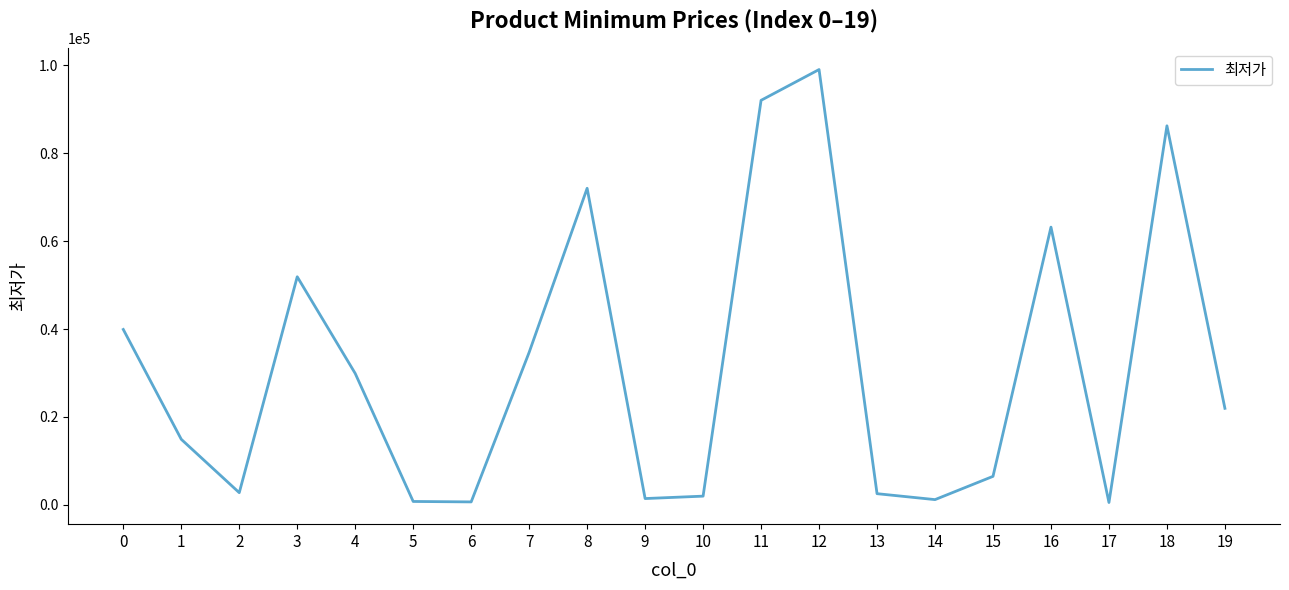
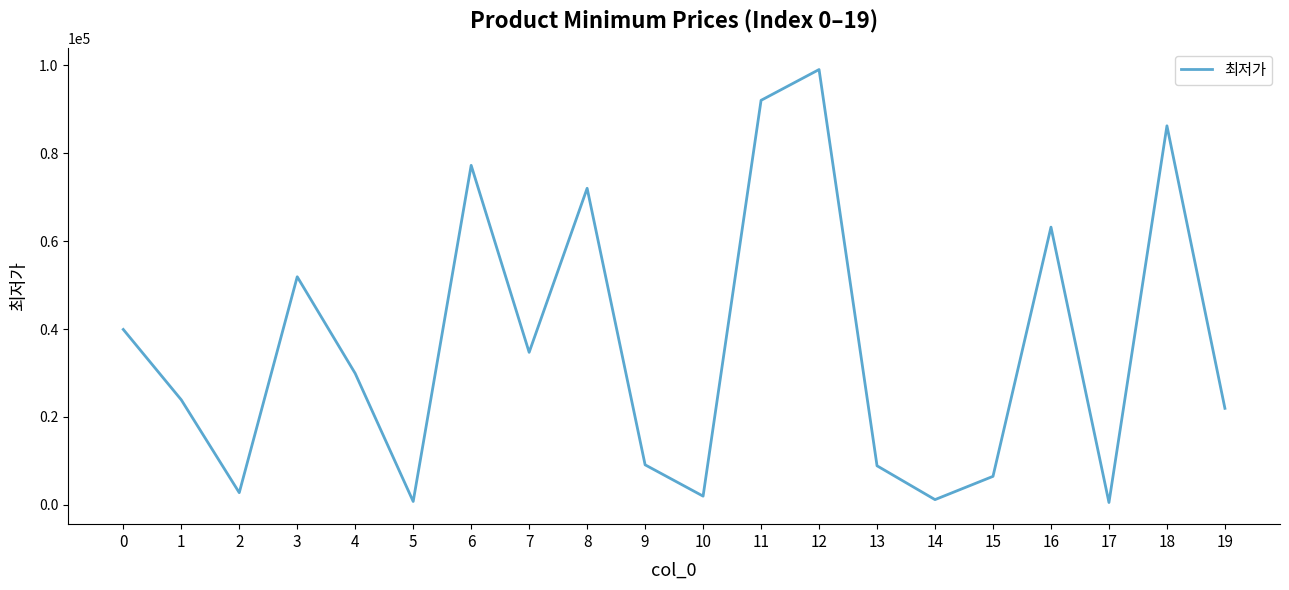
1: 15000 -> 24000
6: 1000 -> 77000
9: 1000 -> 9000
13: 3000 -> 9000
